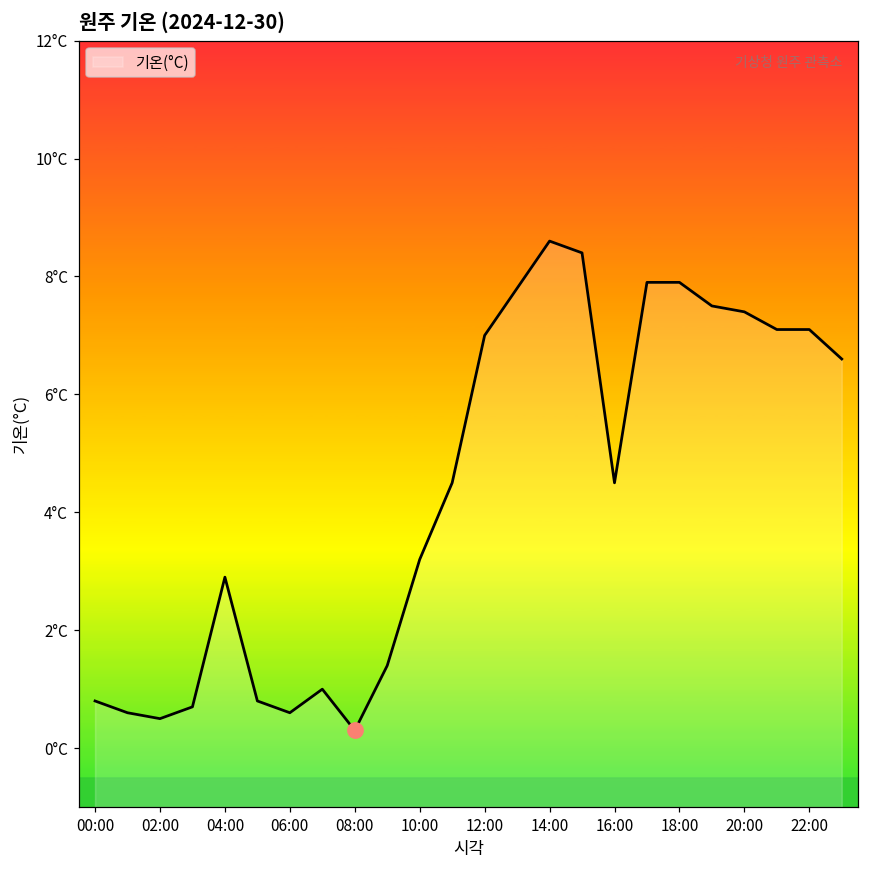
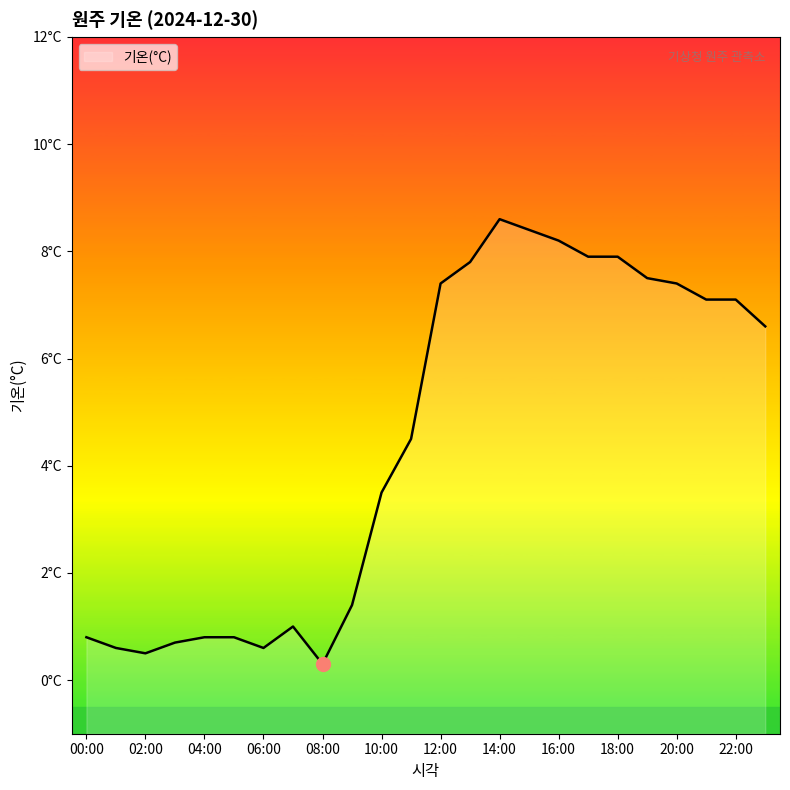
기온(°C), 04:00: 2.9°C -> 0.8°C
기온(°C), 10:00: 3.2°C -> 3.5°C
기온(°C), 12:00: 7.0°C -> 7.4°C
기온(°C), 16:00: 4.5°C -> 8.2°C
